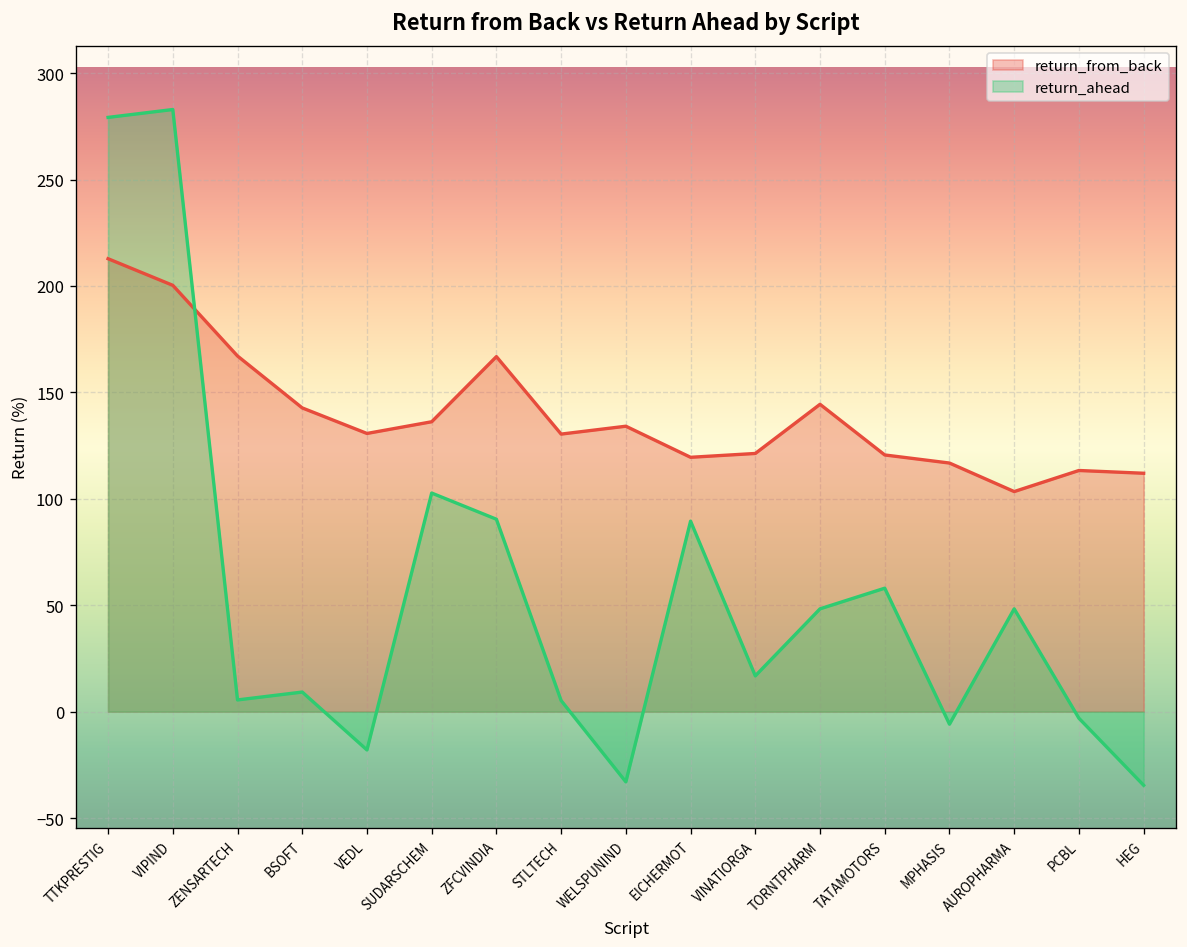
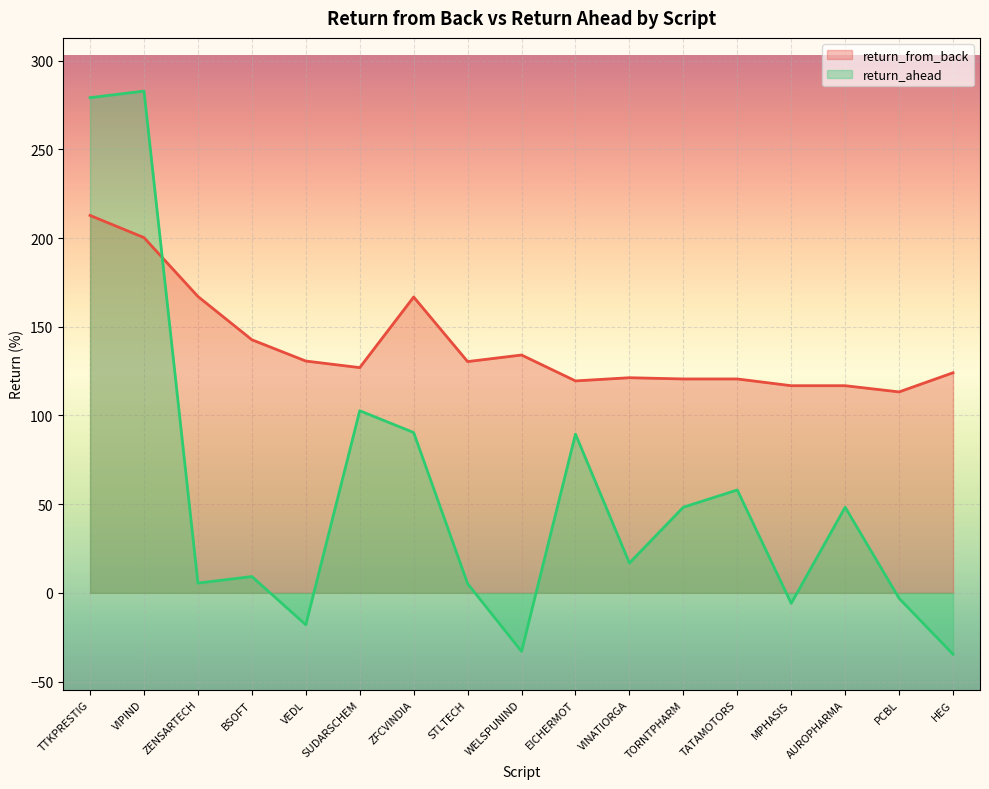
return_from_back, SUDARSCHEM: 136 -> 127
return_from_back, TORNTPHARM: 144 -> 121
return_from_back, AUROPHARMA: 103 -> 117
return_from_back, HEG: 112 -> 124
